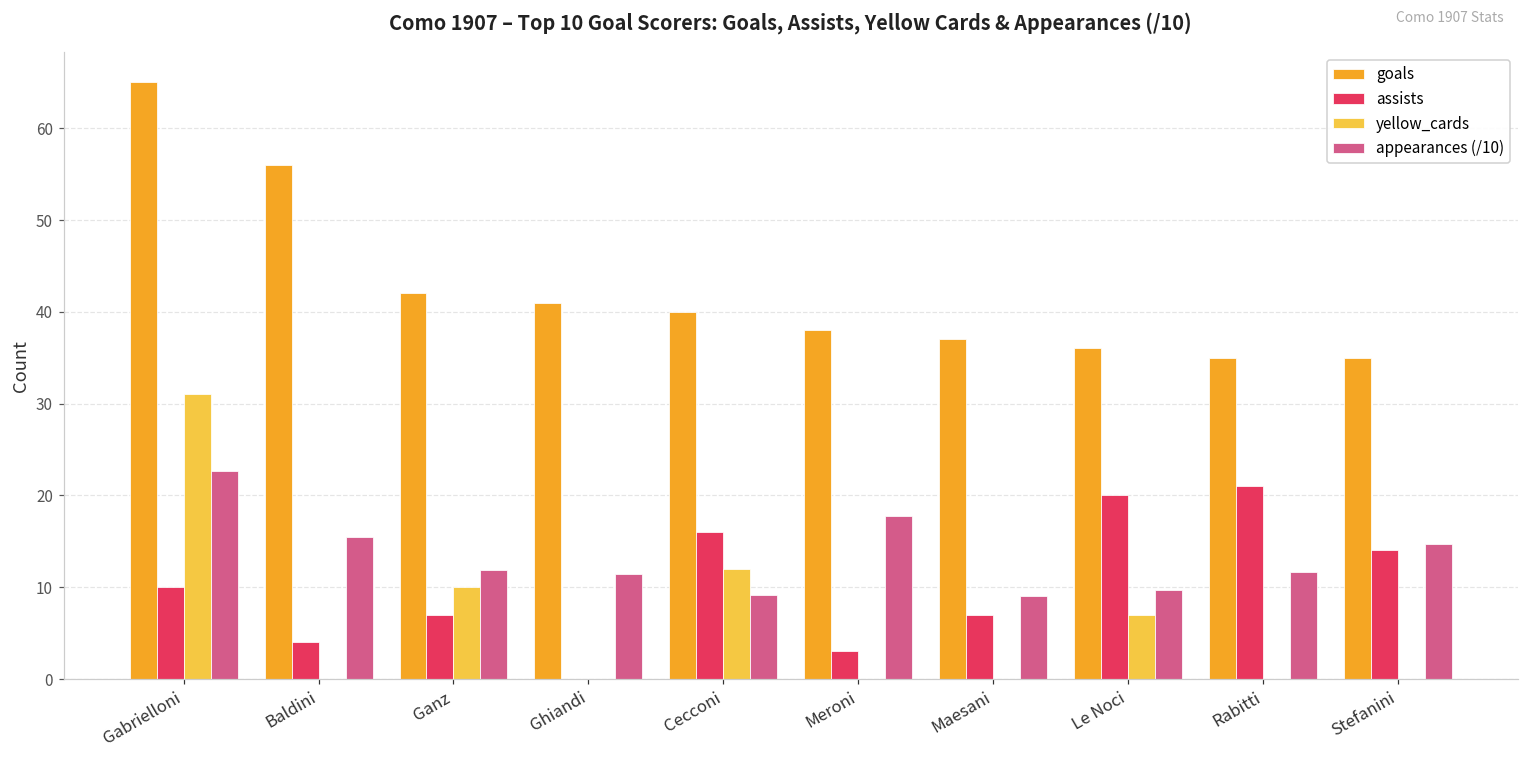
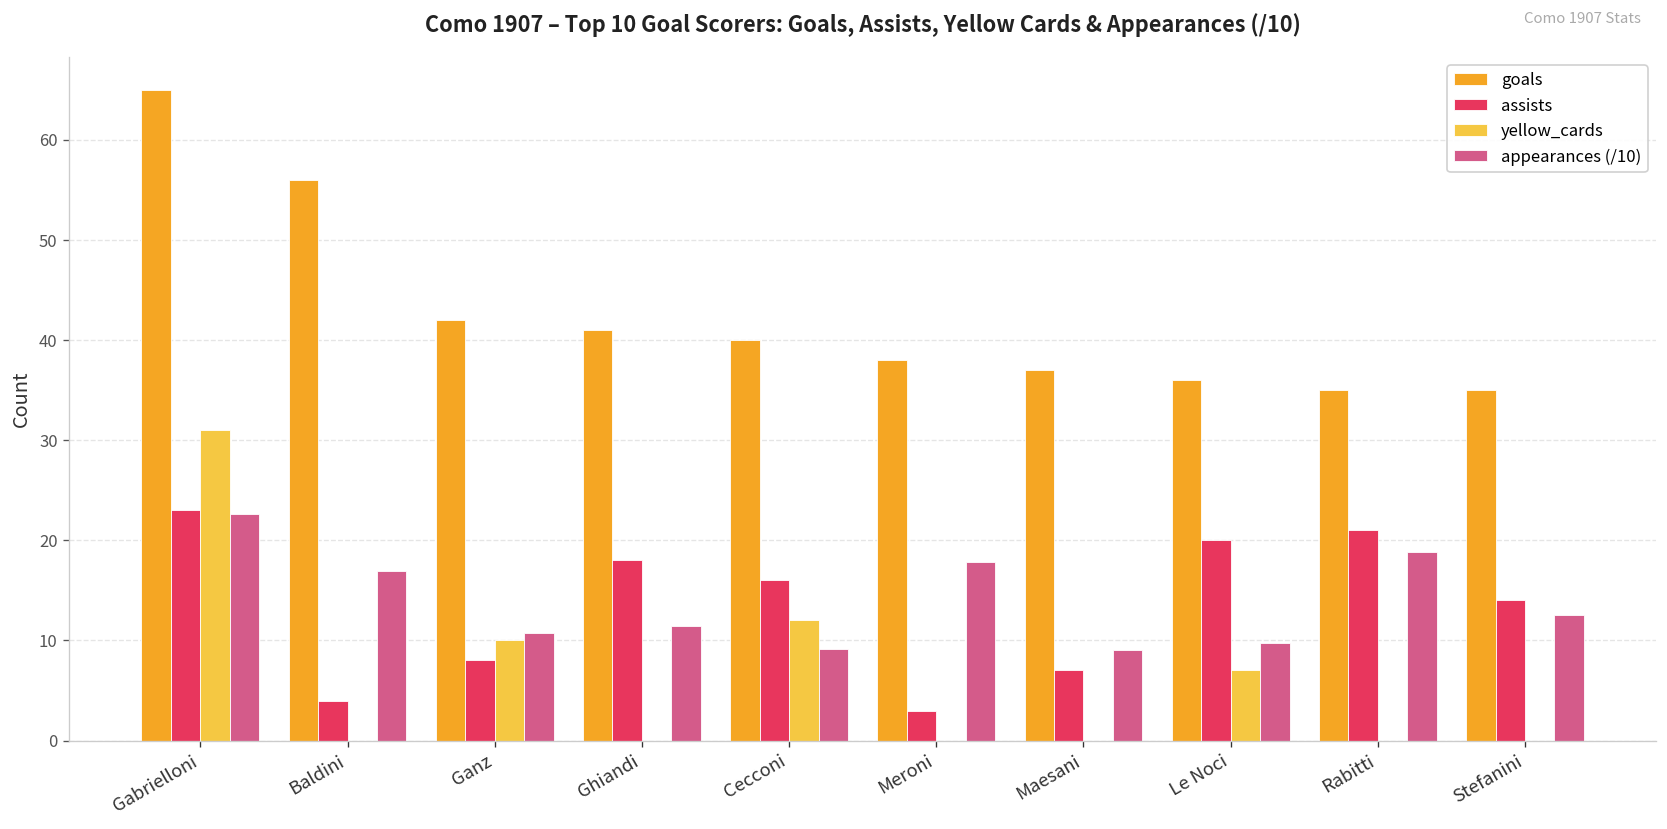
assists, Gabrielloni: 10 -> 23
appearances (/10), Baldini: 16 -> 17
assists, Ganz: 7 -> 8
appearances (/10), Ganz: 12 -> 11
assists, Ghiandi: 0 -> 18
appearances (/10), Rabitti: 12 -> 19
appearances (/10), Stefanini: 15 -> 13
